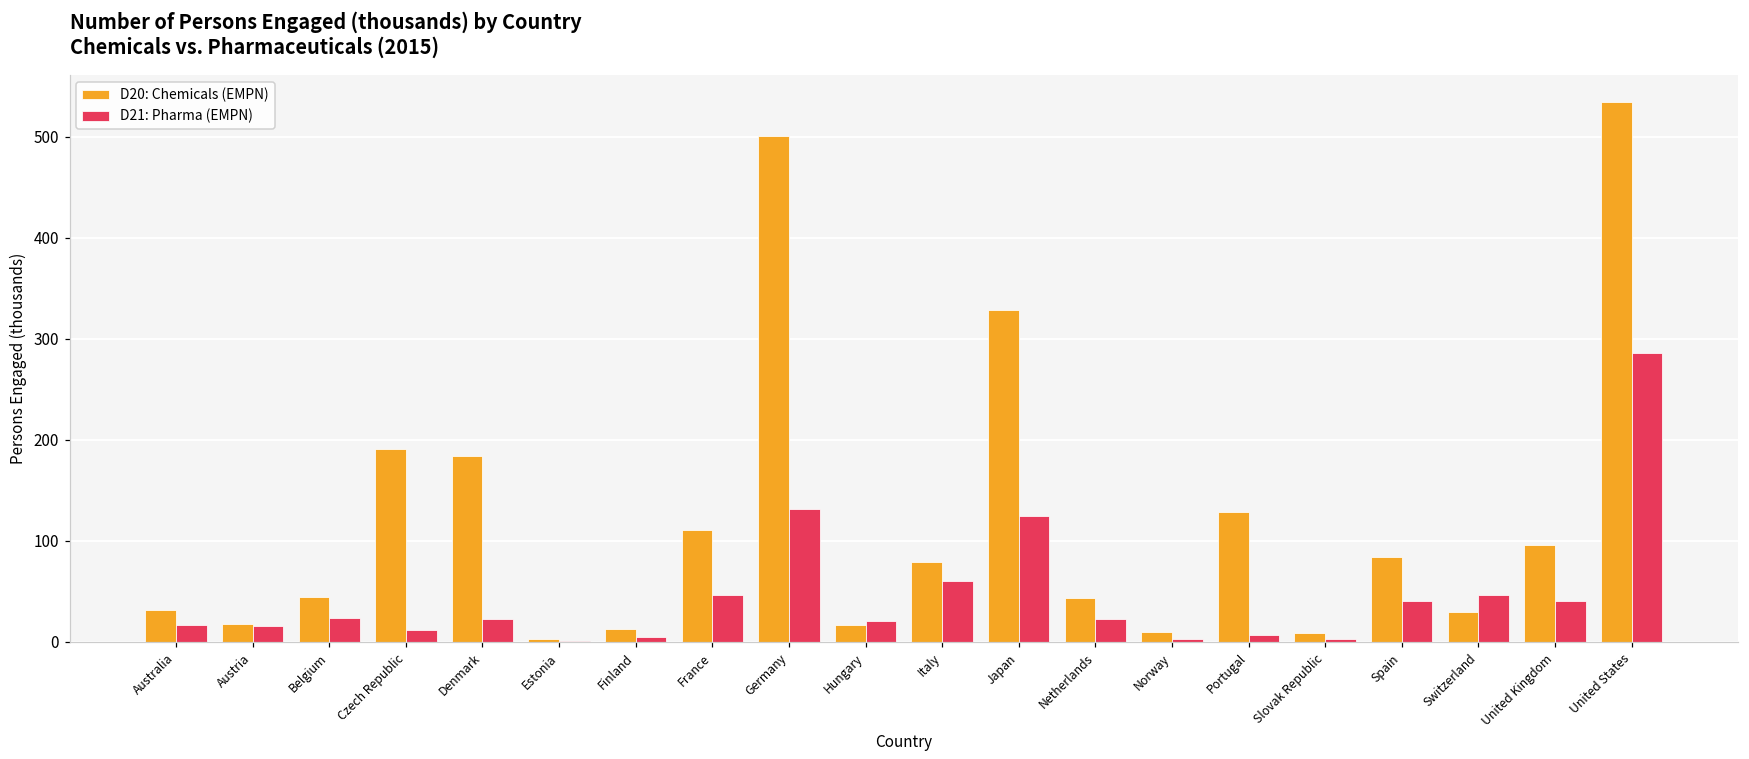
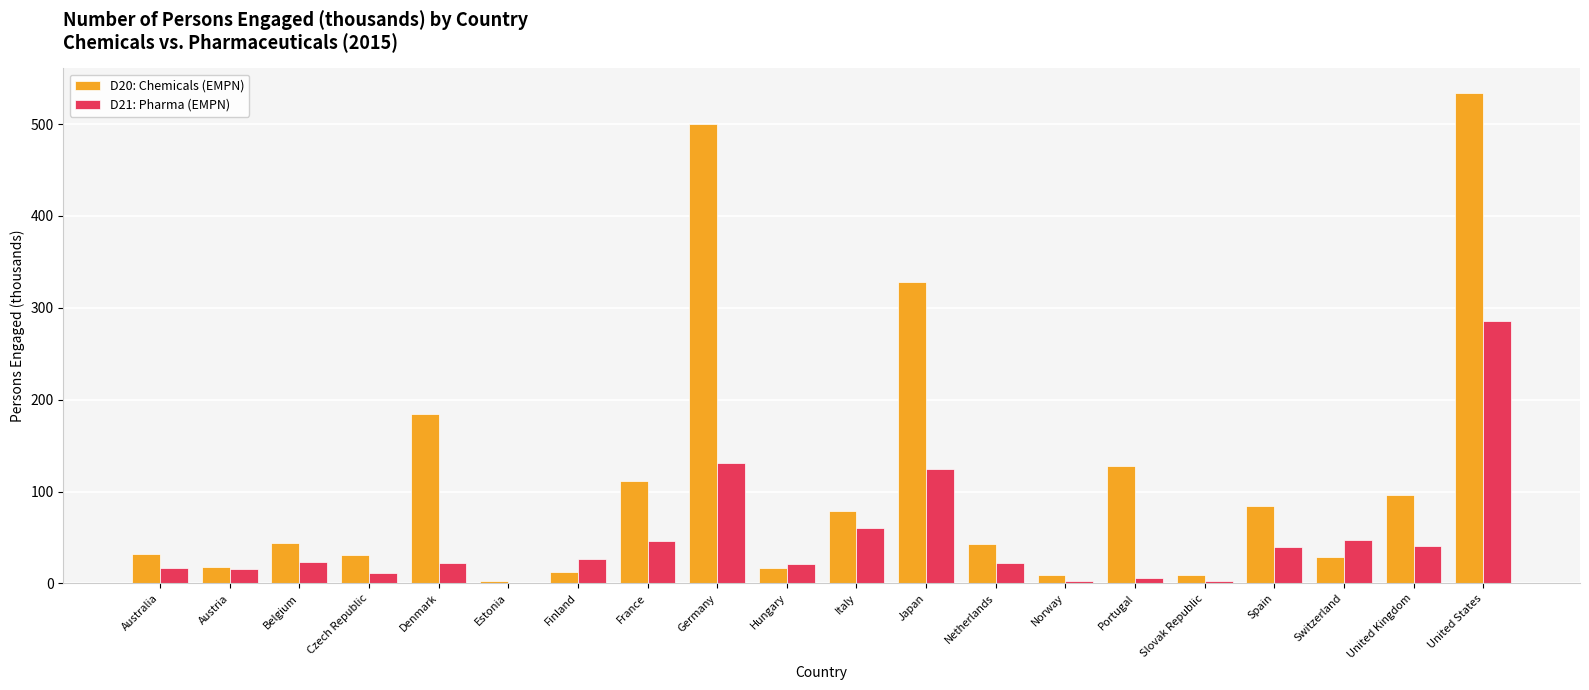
D20: Chemicals (EMPN), Czech Republic: 190 -> 30
D21: Pharma (EMPN), Finland: 0 -> 30
